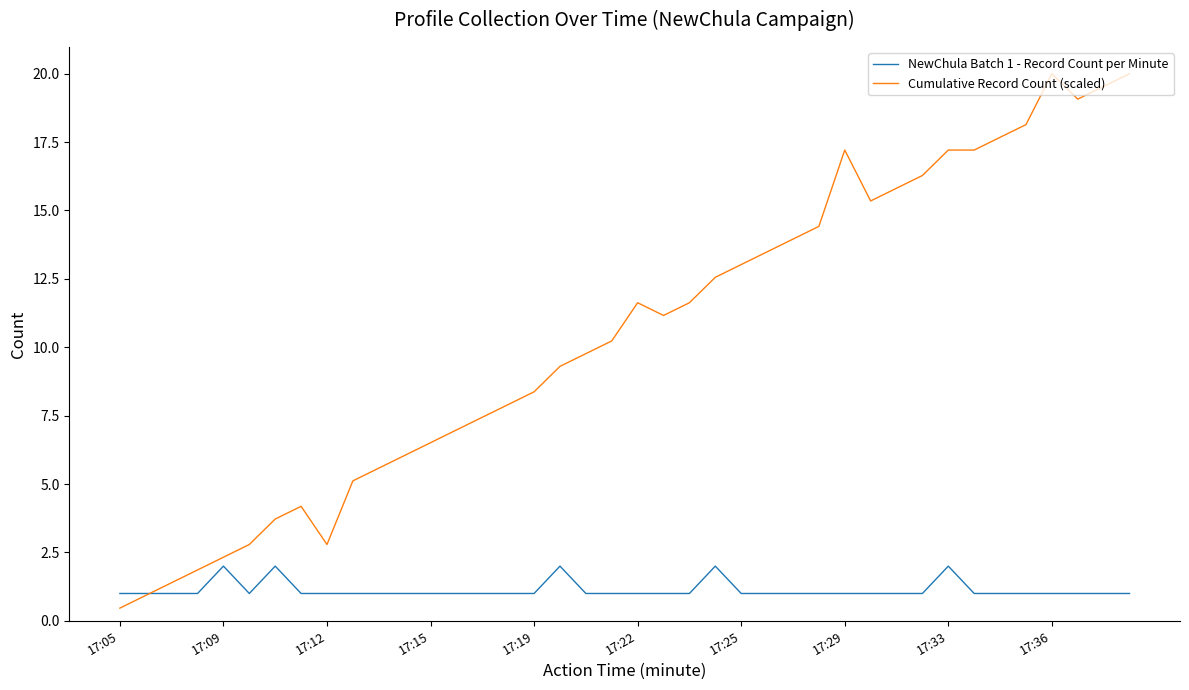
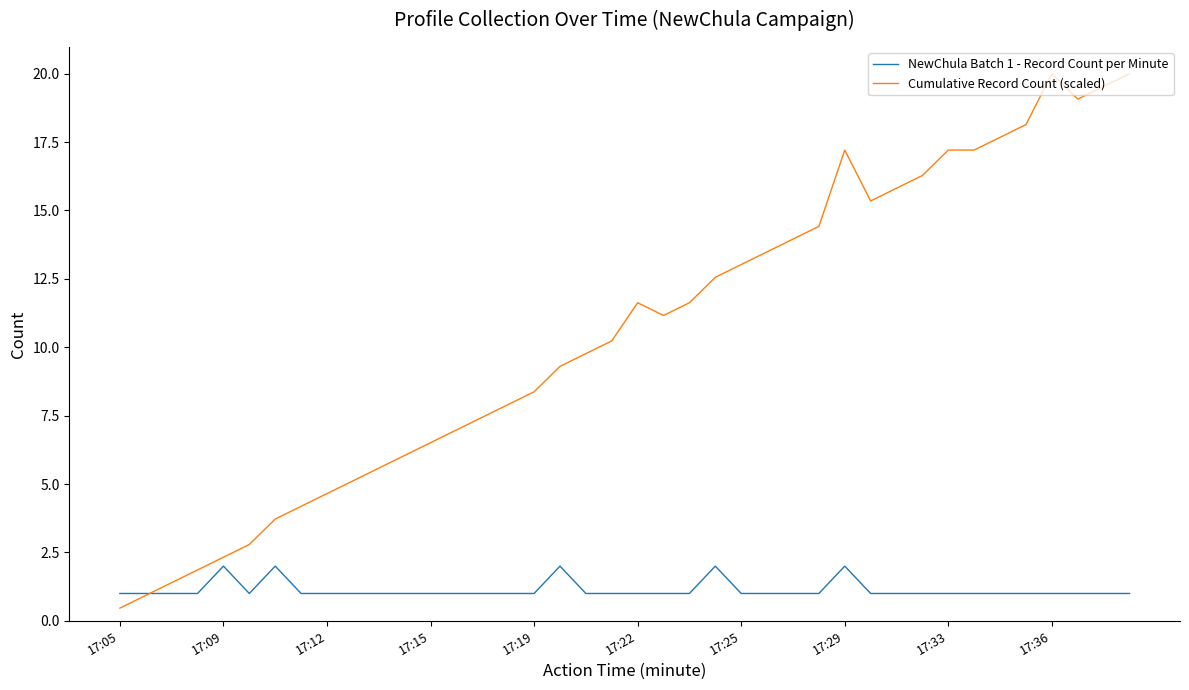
Cumulative Record Count (scaled), 17:12: 2.8 -> 4.7
NewChula Batch 1 - Record Count per Minute, 17:29: 1 -> 2
NewChula Batch 1 - Record Count per Minute, 17:33: 2 -> 1
